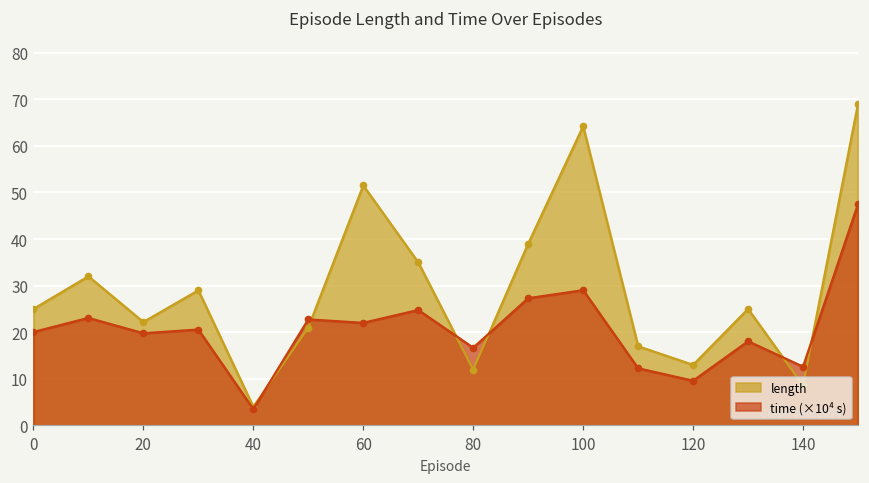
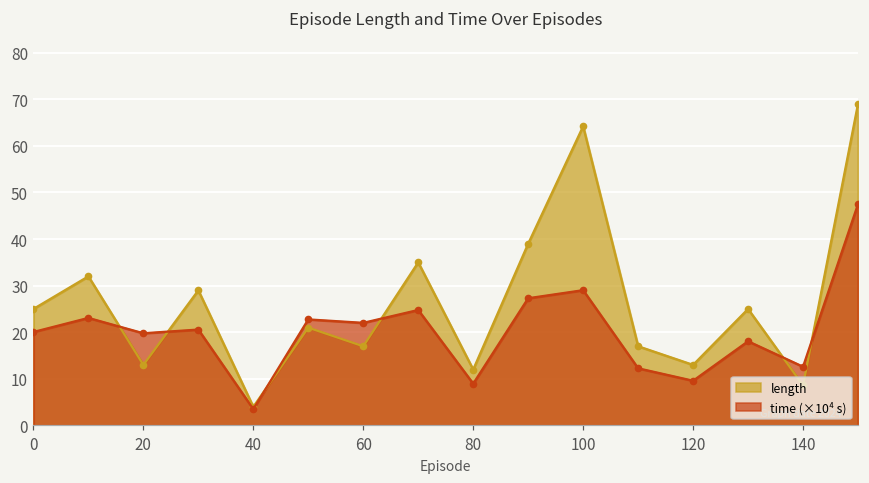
length, 20: 22 -> 13
length, 60: 52 -> 17
time (×10⁴ s), 80: 17 -> 9
